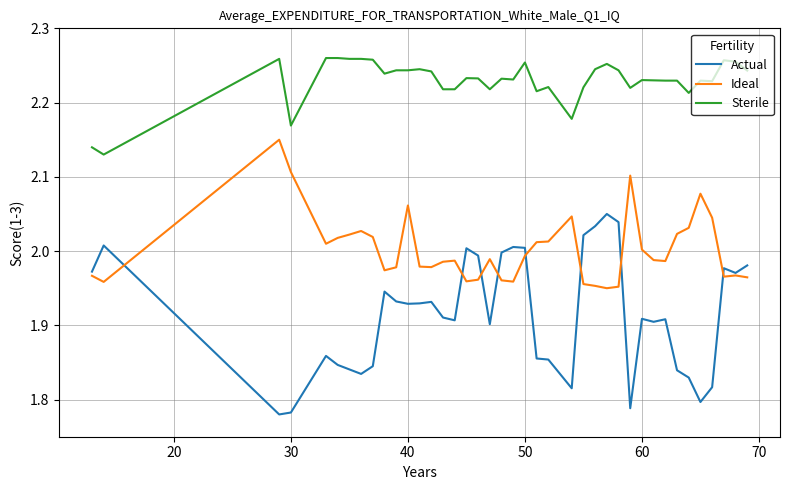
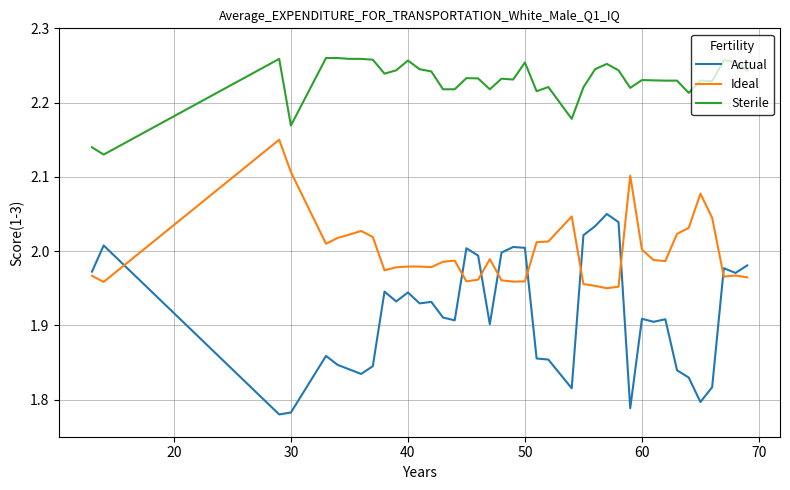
Actual, 40: 1.93 -> 1.94
Ideal, 40: 2.06 -> 1.98
Sterile, 40: 2.24 -> 2.26
Ideal, 50: 1.99 -> 1.96
